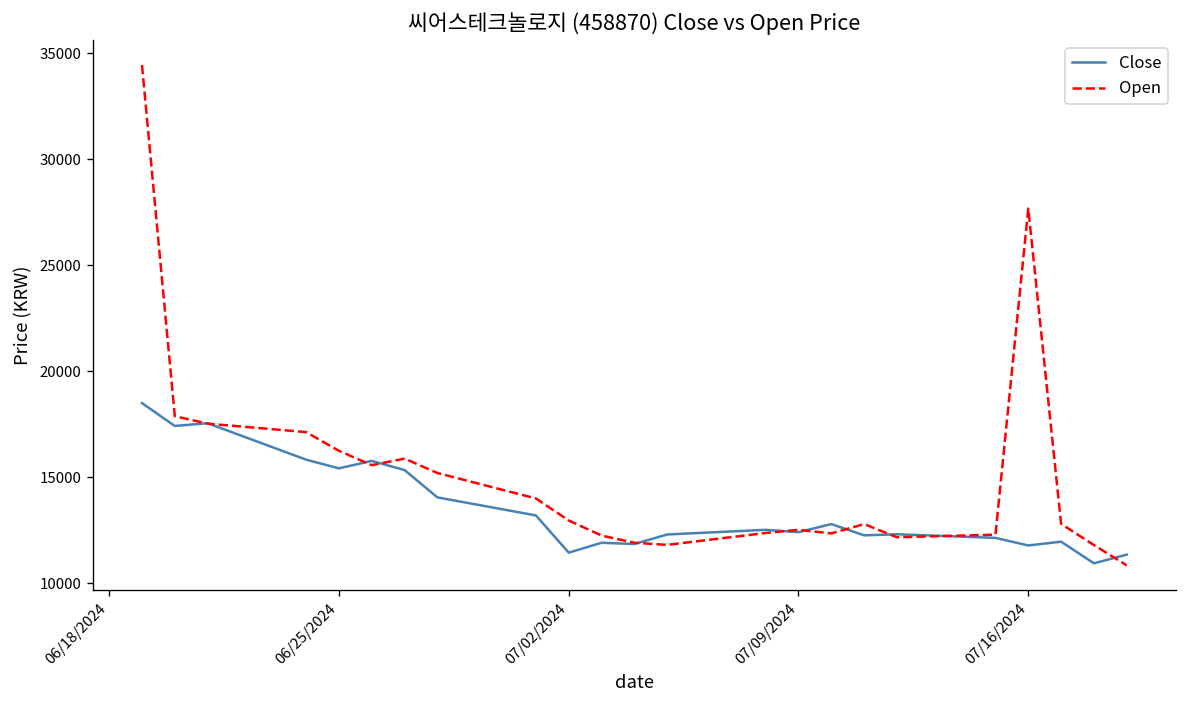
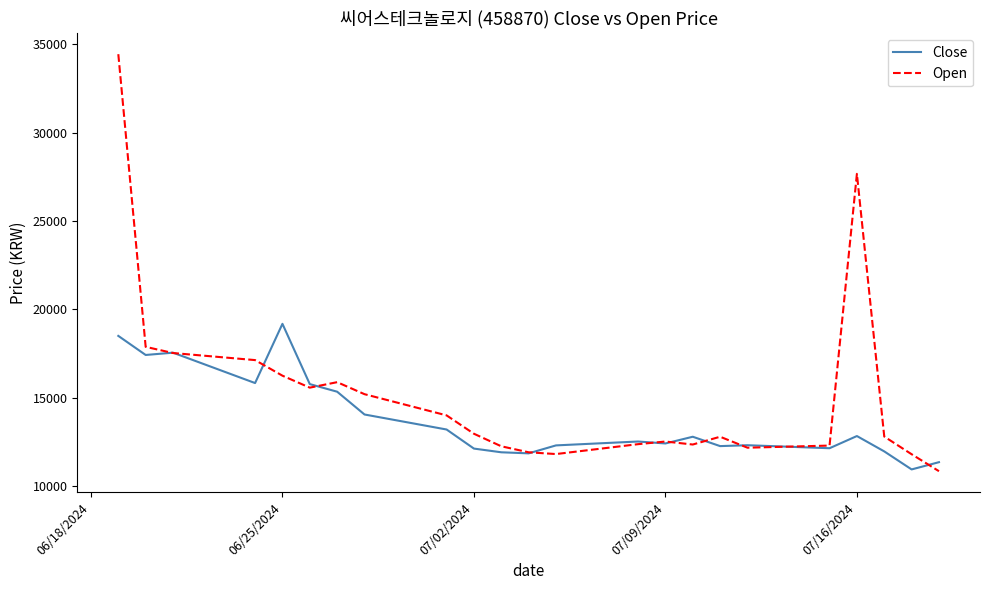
Close, 06/25/2024: 15400 -> 19200
Close, 07/02/2024: 11400 -> 12100
Close, 07/16/2024: 11800 -> 12800
